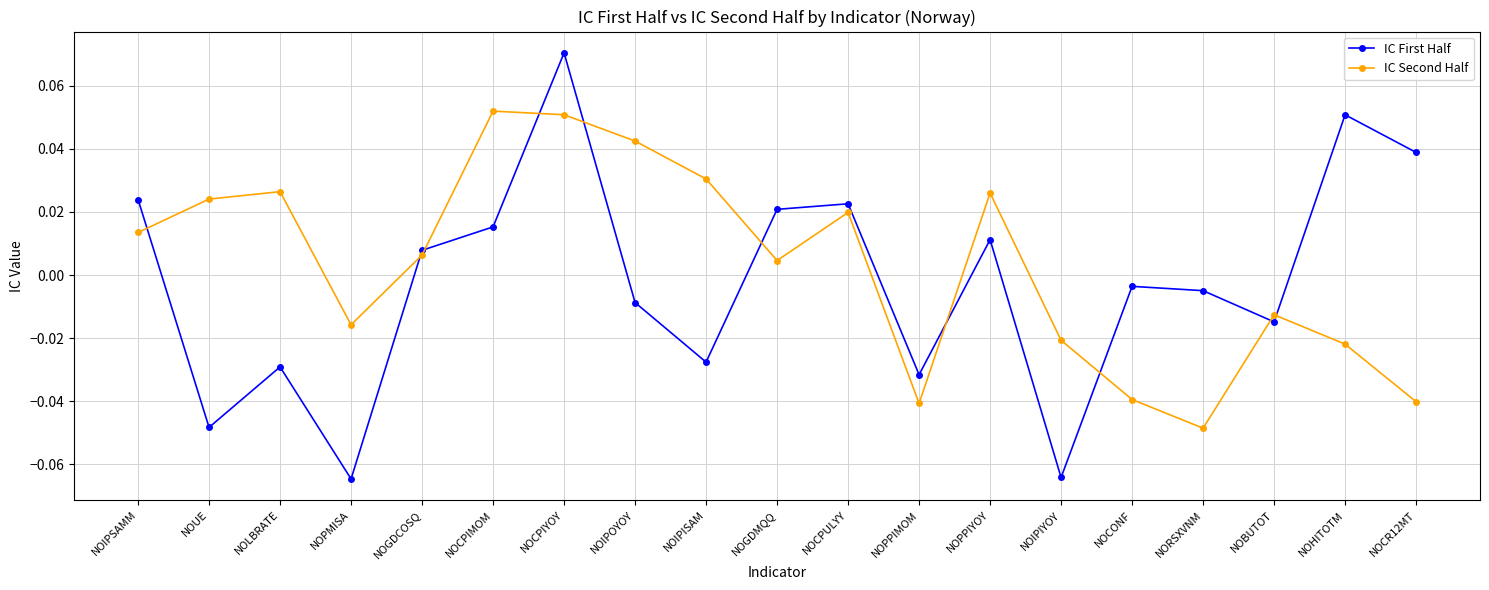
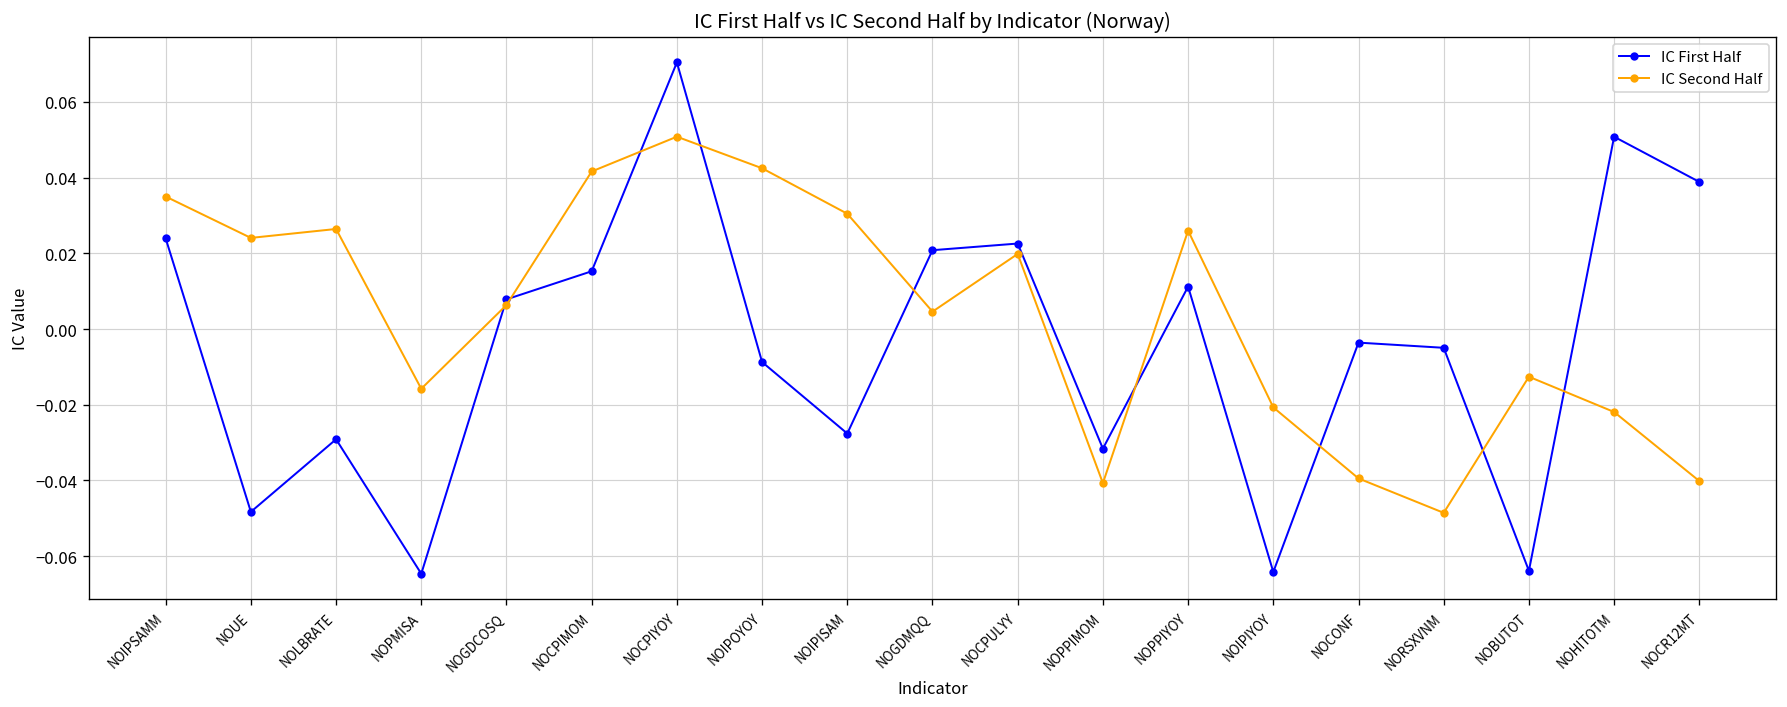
IC Second Half, NOIPSAMM: 0.013 -> 0.035
IC Second Half, NOCPIMOM: 0.052 -> 0.042
IC First Half, NOBUTOT: -0.015 -> -0.064
